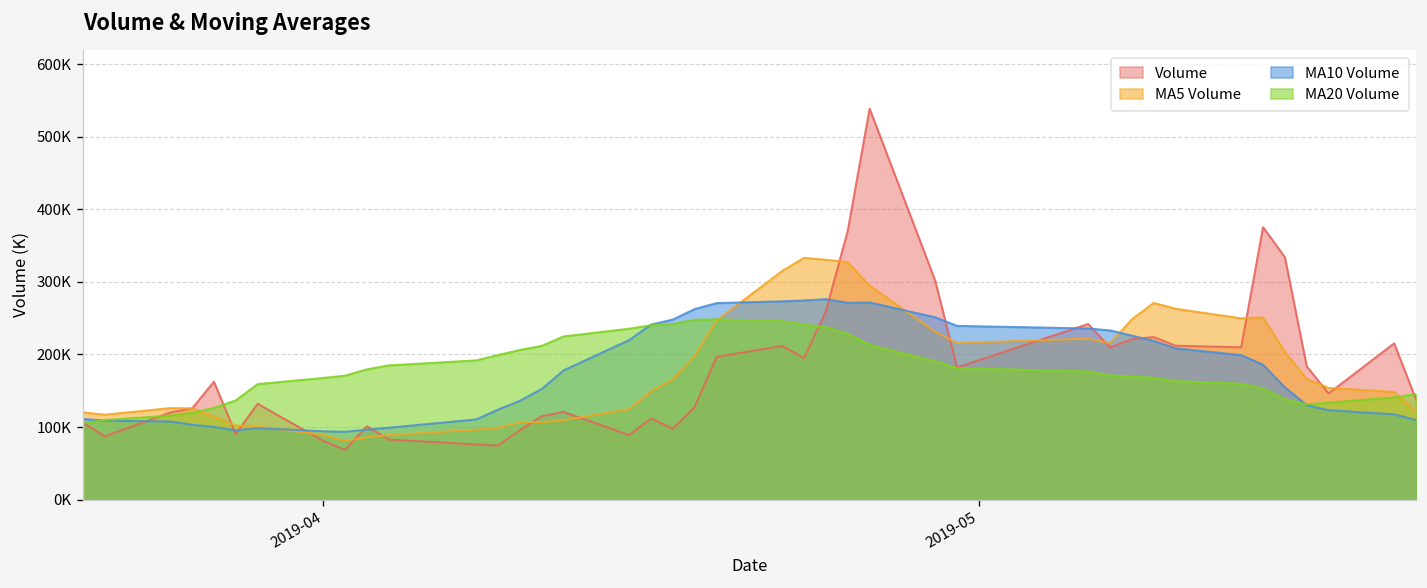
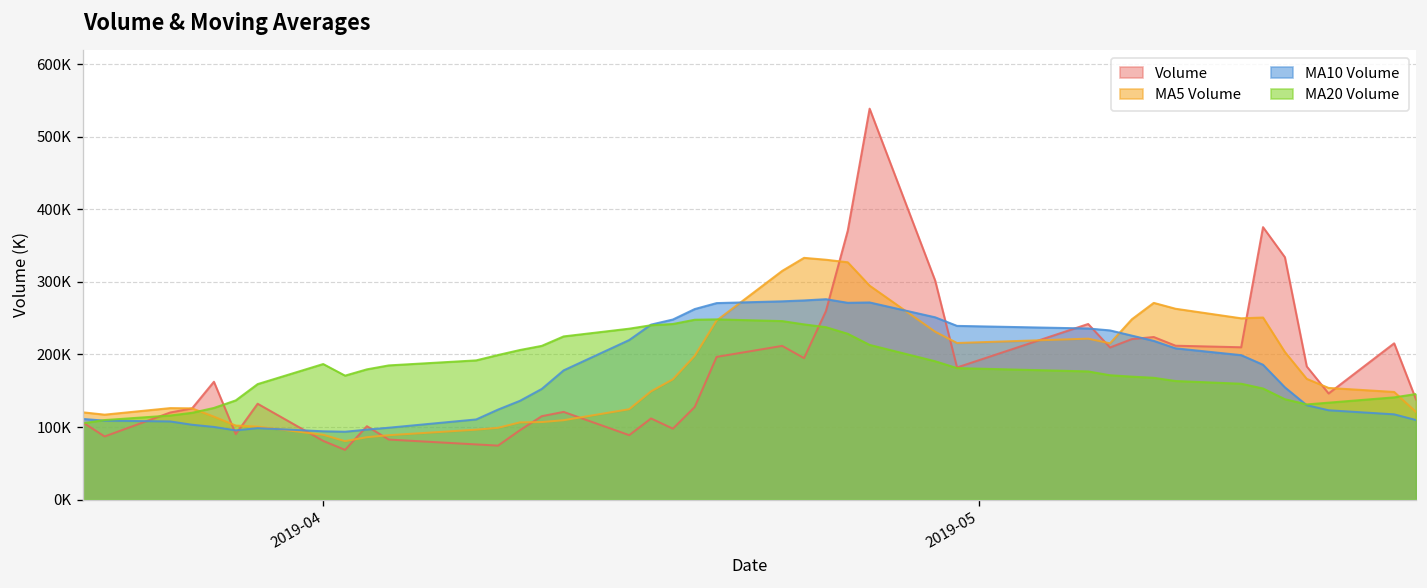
MA20 Volume, 2019-04: 170000 -> 190000
